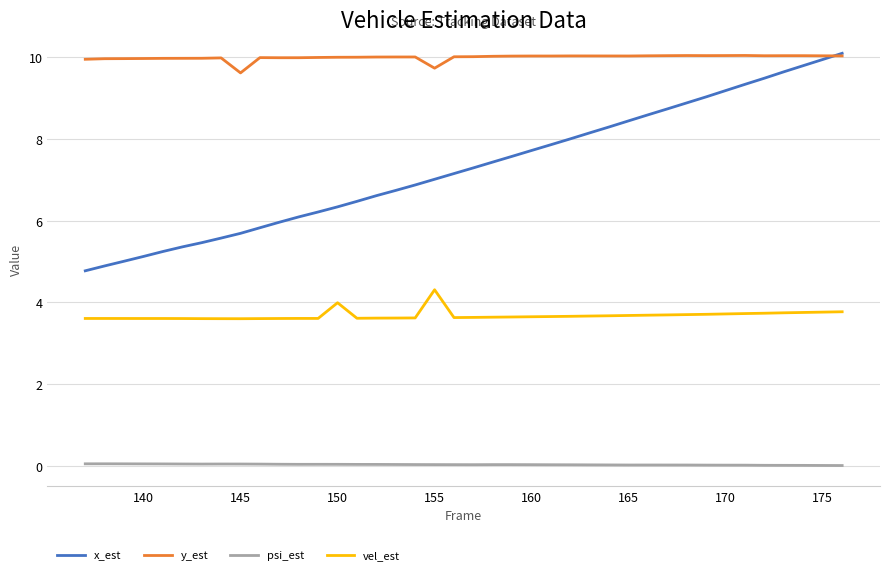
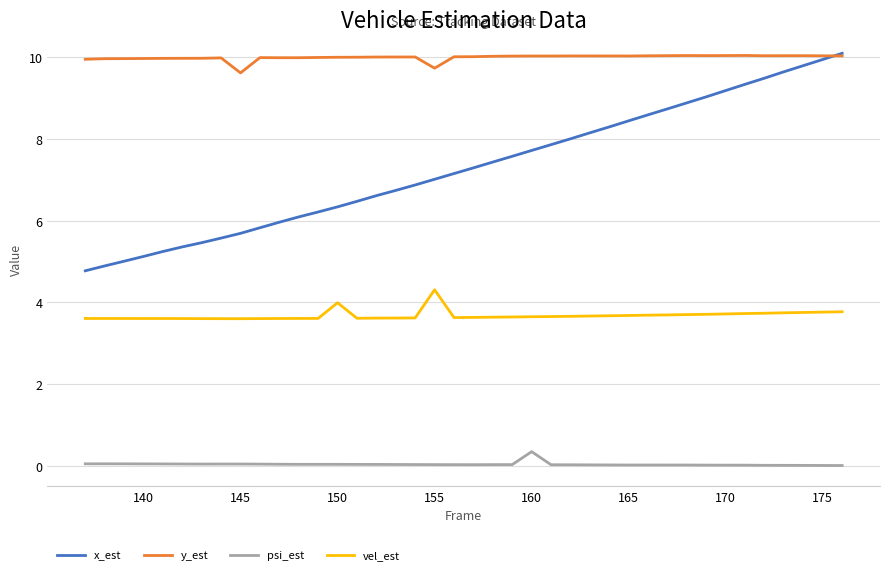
psi_est, 160: 0.0 -> 0.4
